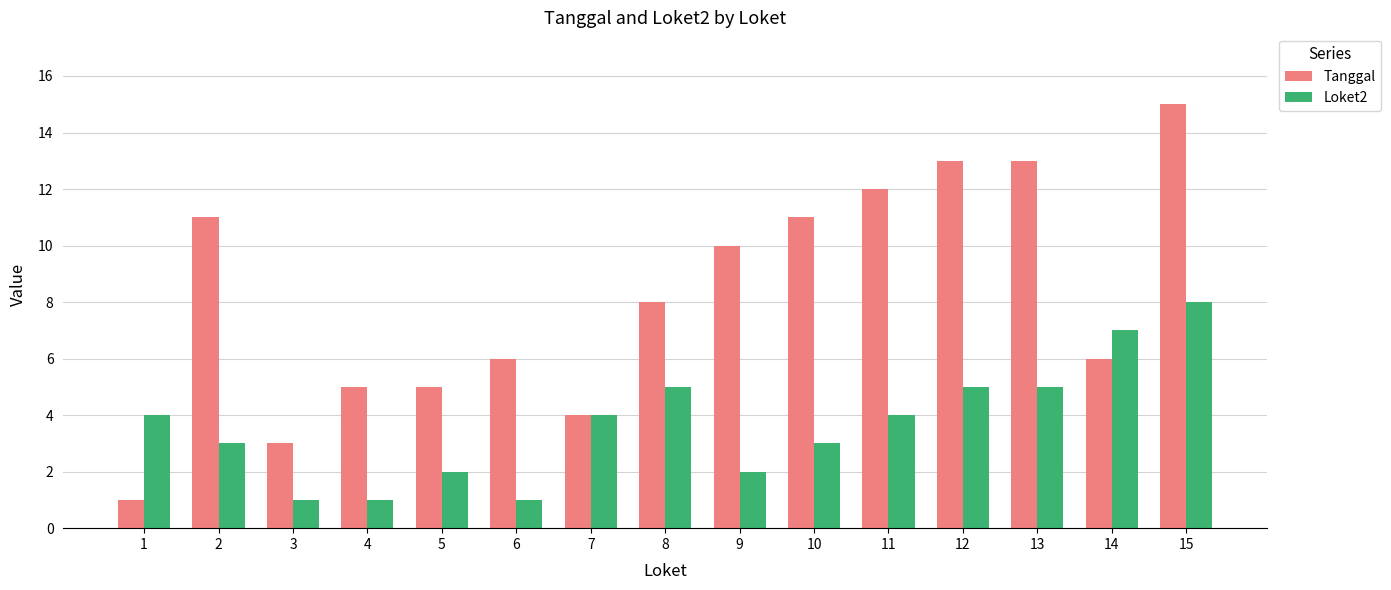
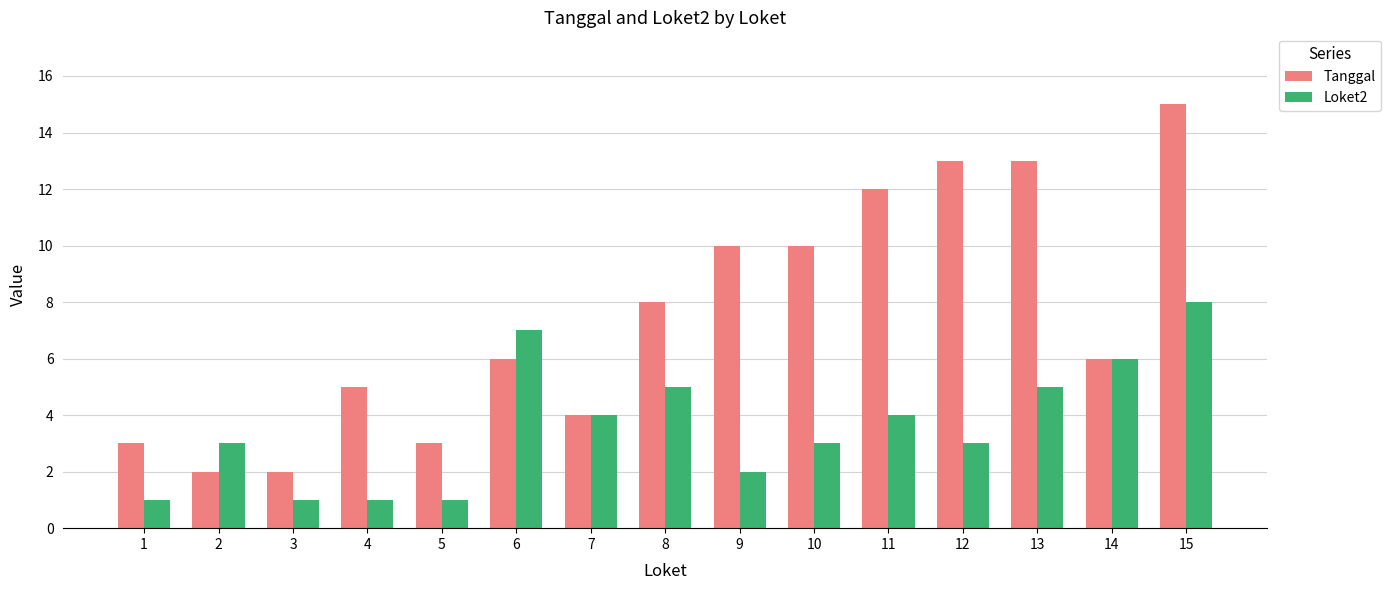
Tanggal, 1: 1 -> 3
Loket2, 1: 4 -> 1
Tanggal, 2: 11 -> 2
Tanggal, 3: 3 -> 2
Tanggal, 5: 5 -> 3
Loket2, 5: 2 -> 1
Loket2, 6: 1 -> 7
Tanggal, 10: 11 -> 10
Loket2, 12: 5 -> 3
Loket2, 14: 7 -> 6
